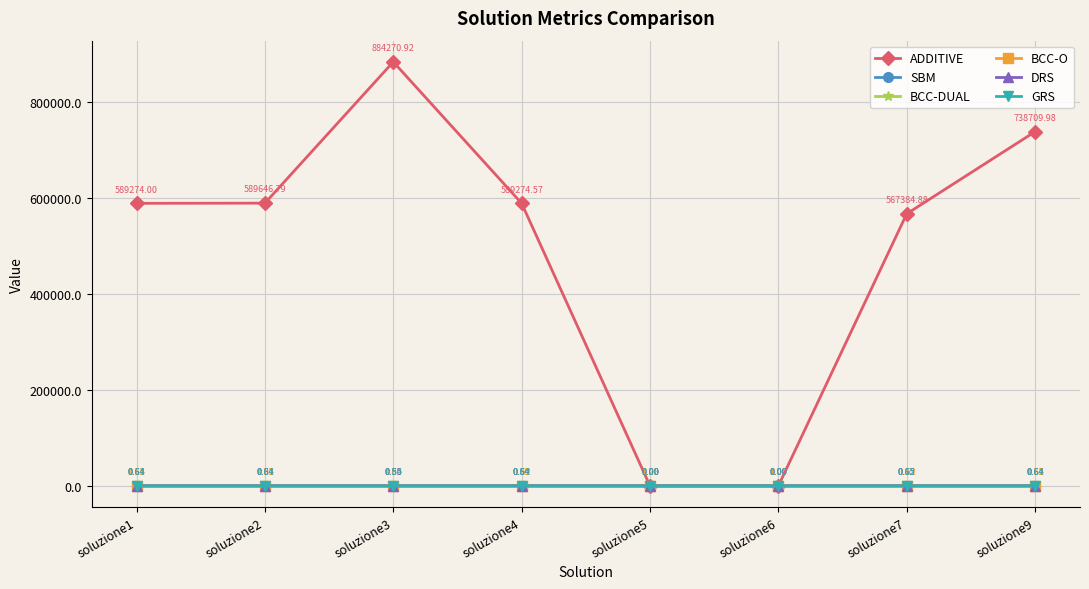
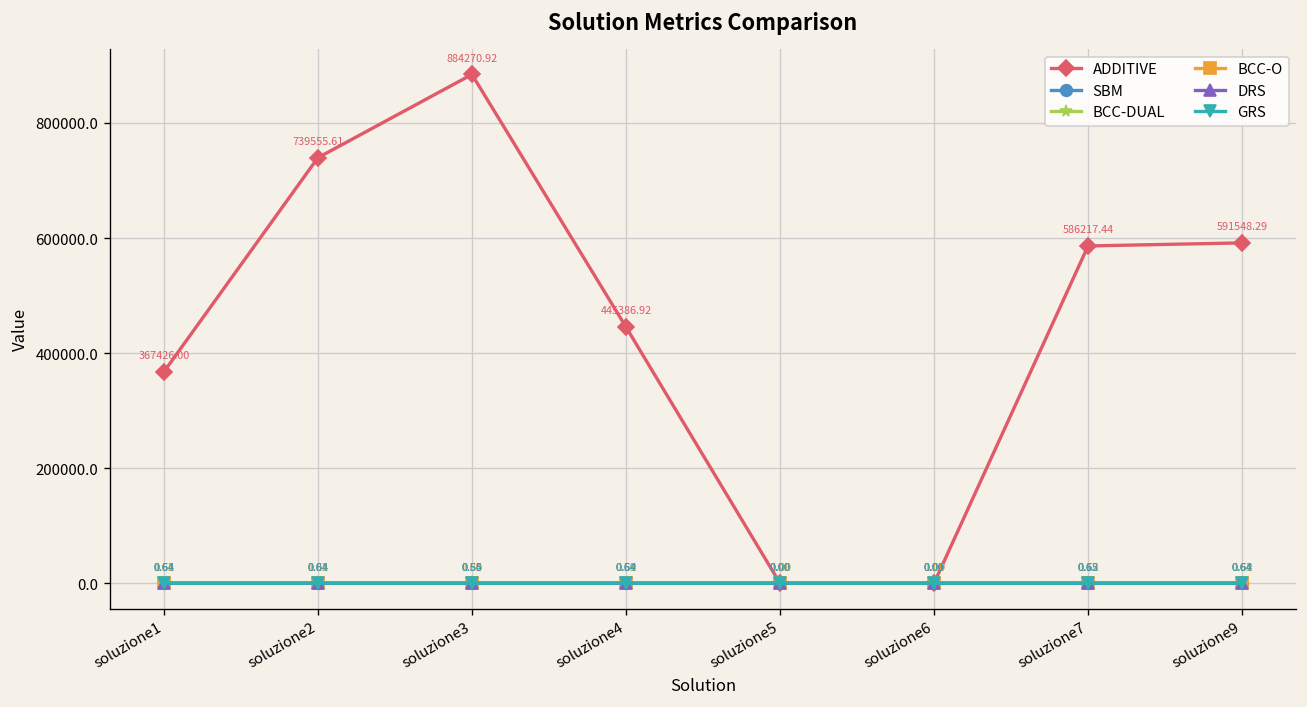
ADDITIVE, soluzione1: 589274.00 -> 367426.00
ADDITIVE, soluzione2: 589646.79 -> 739555.61
ADDITIVE, soluzione4: 589274.57 -> 445386.92
ADDITIVE, soluzione7: 567384.88 -> 586217.44
ADDITIVE, soluzione9: 738709.98 -> 591548.29
